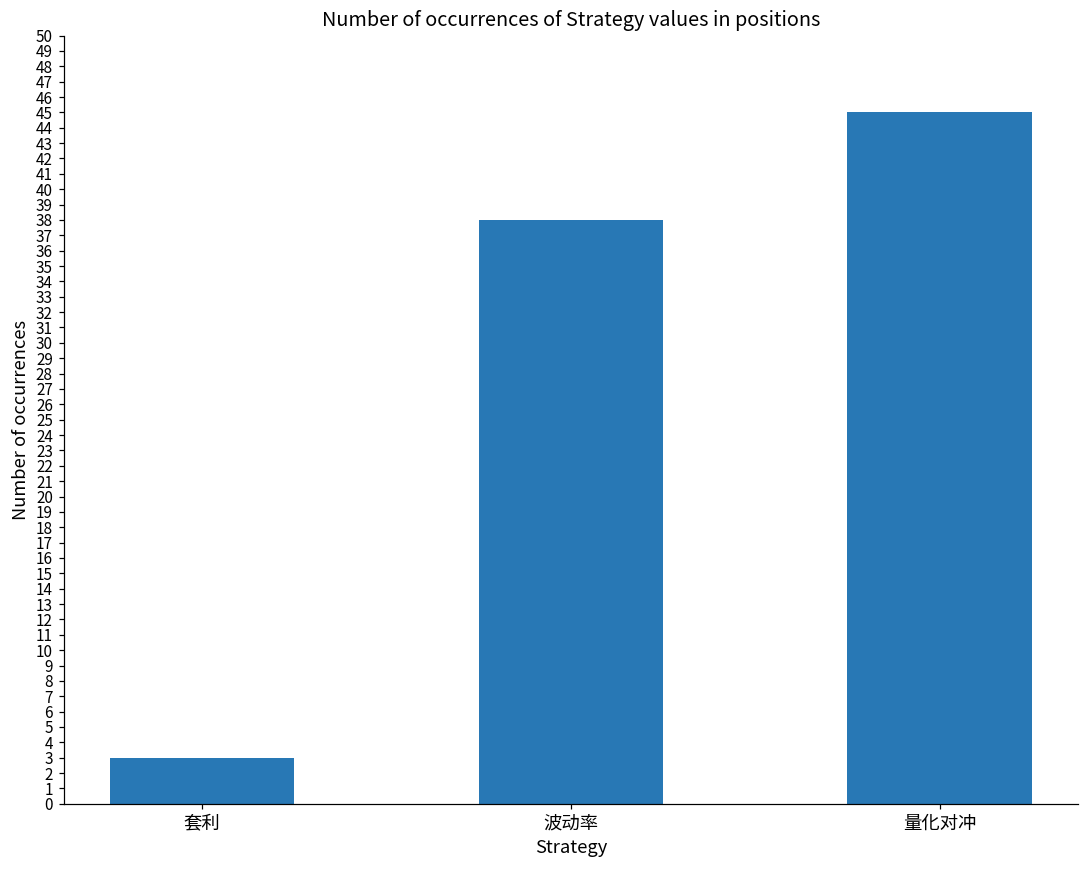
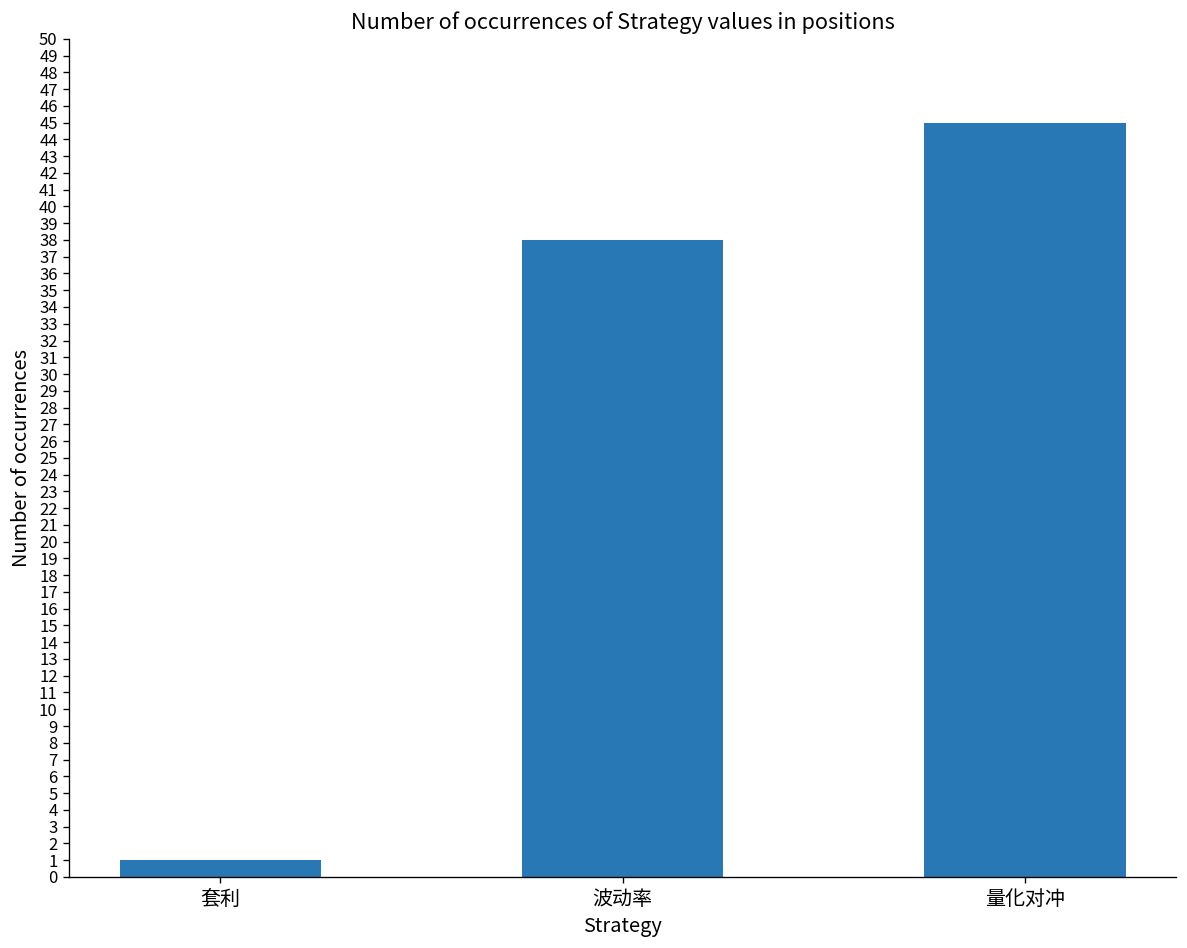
套利: 3 -> 1
